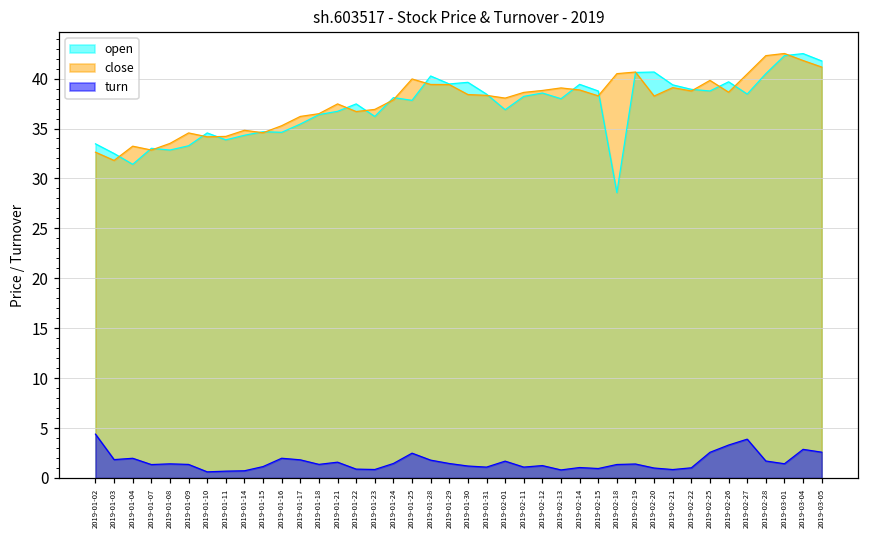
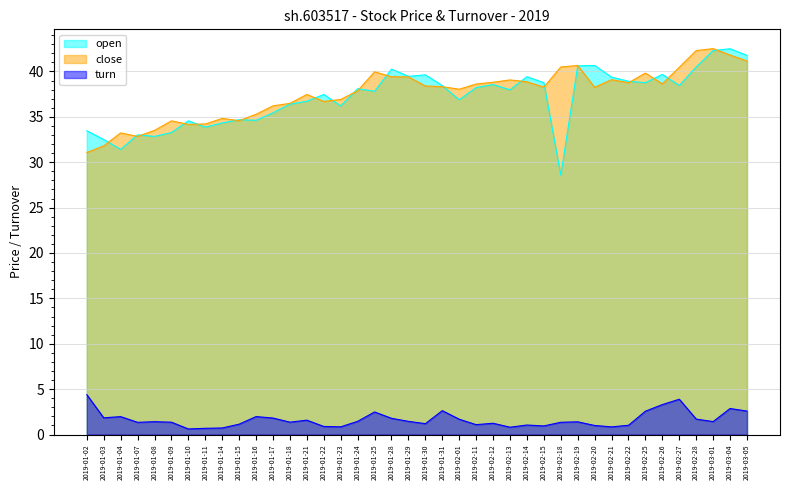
close, 2019-01-02: 33 -> 31
turn, 2019-01-31: 1 -> 3
